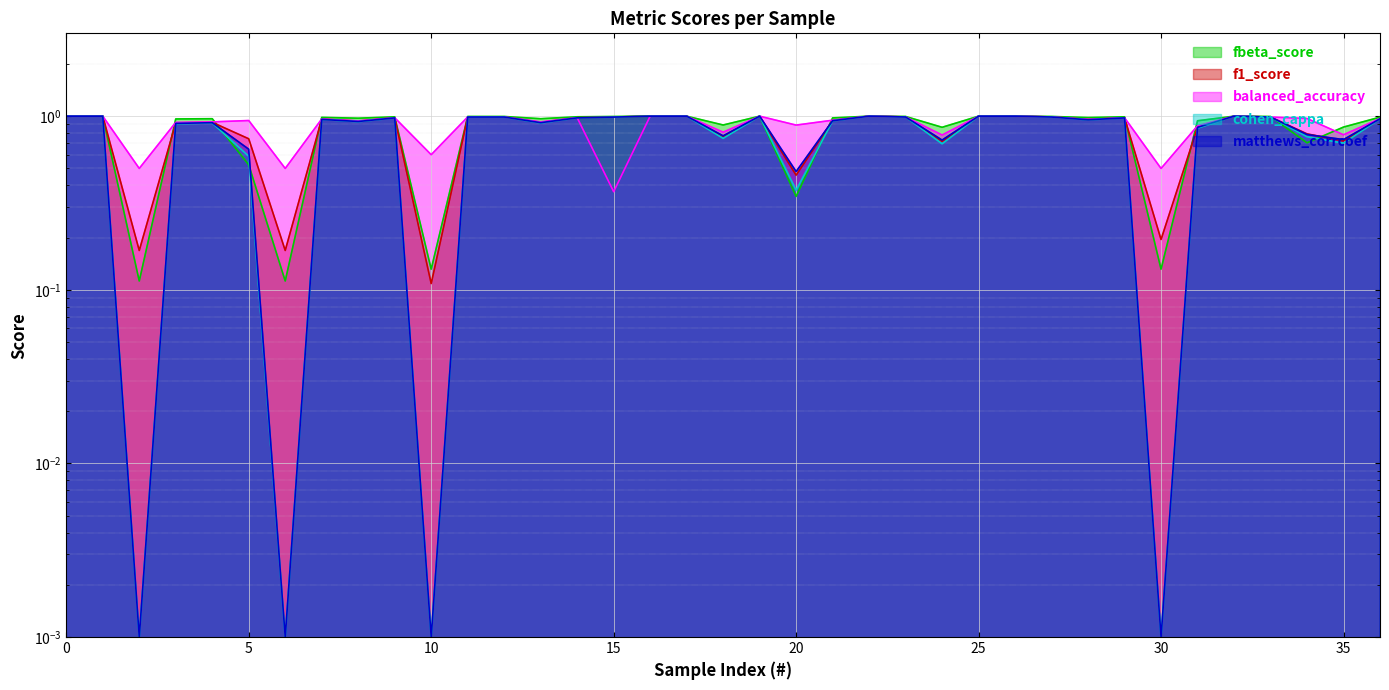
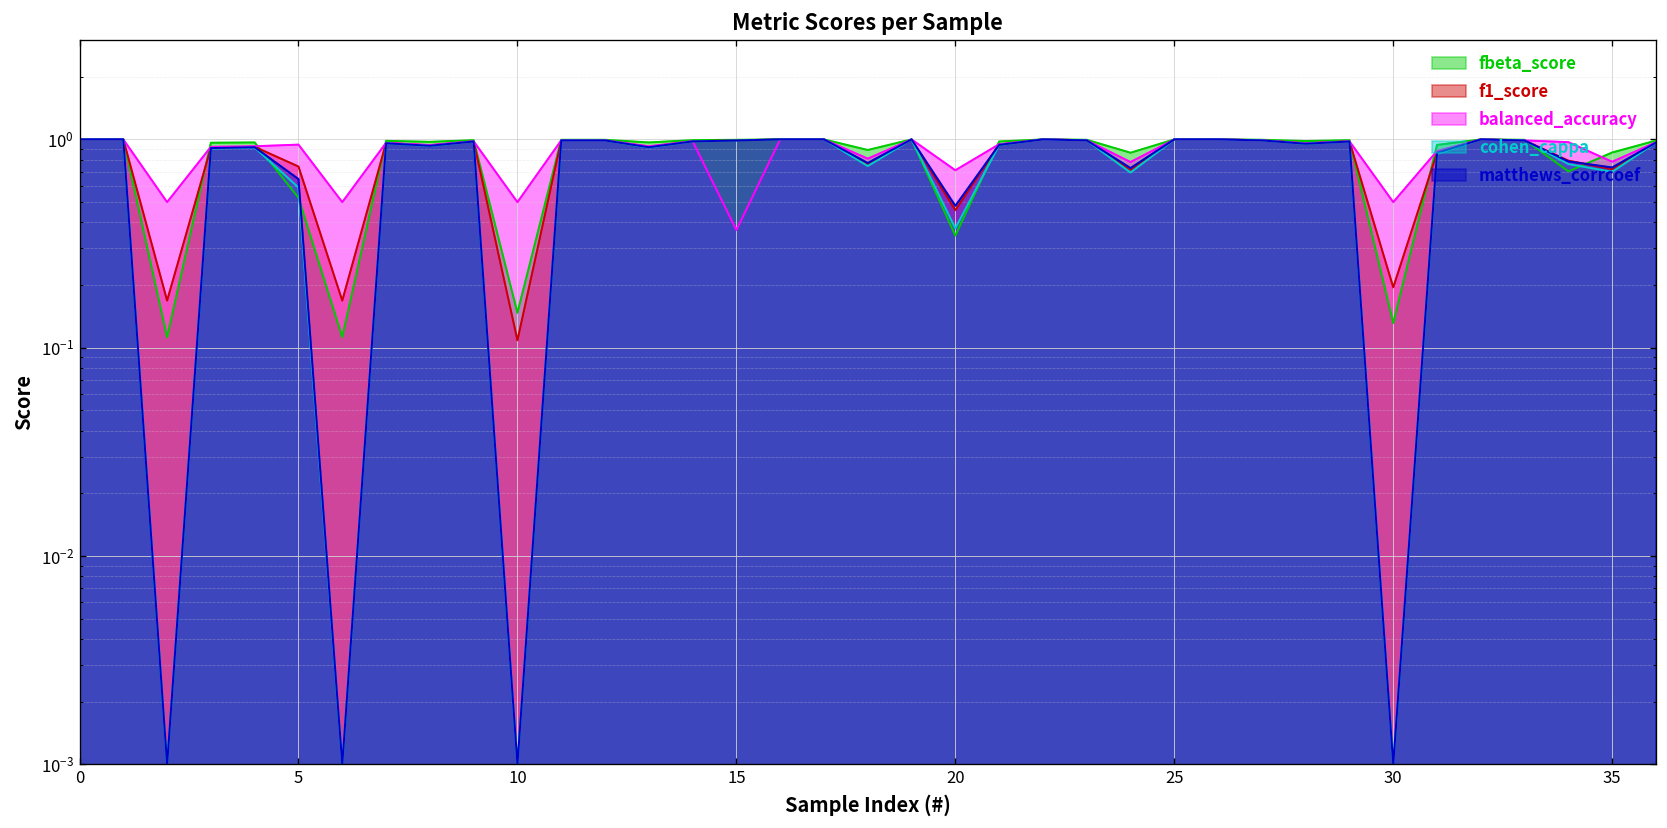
fbeta_score, 10: 0.13 -> 0.15
balanced_accuracy, 10: 0.6 -> 0.5
balanced_accuracy, 20: 0.9 -> 0.71
